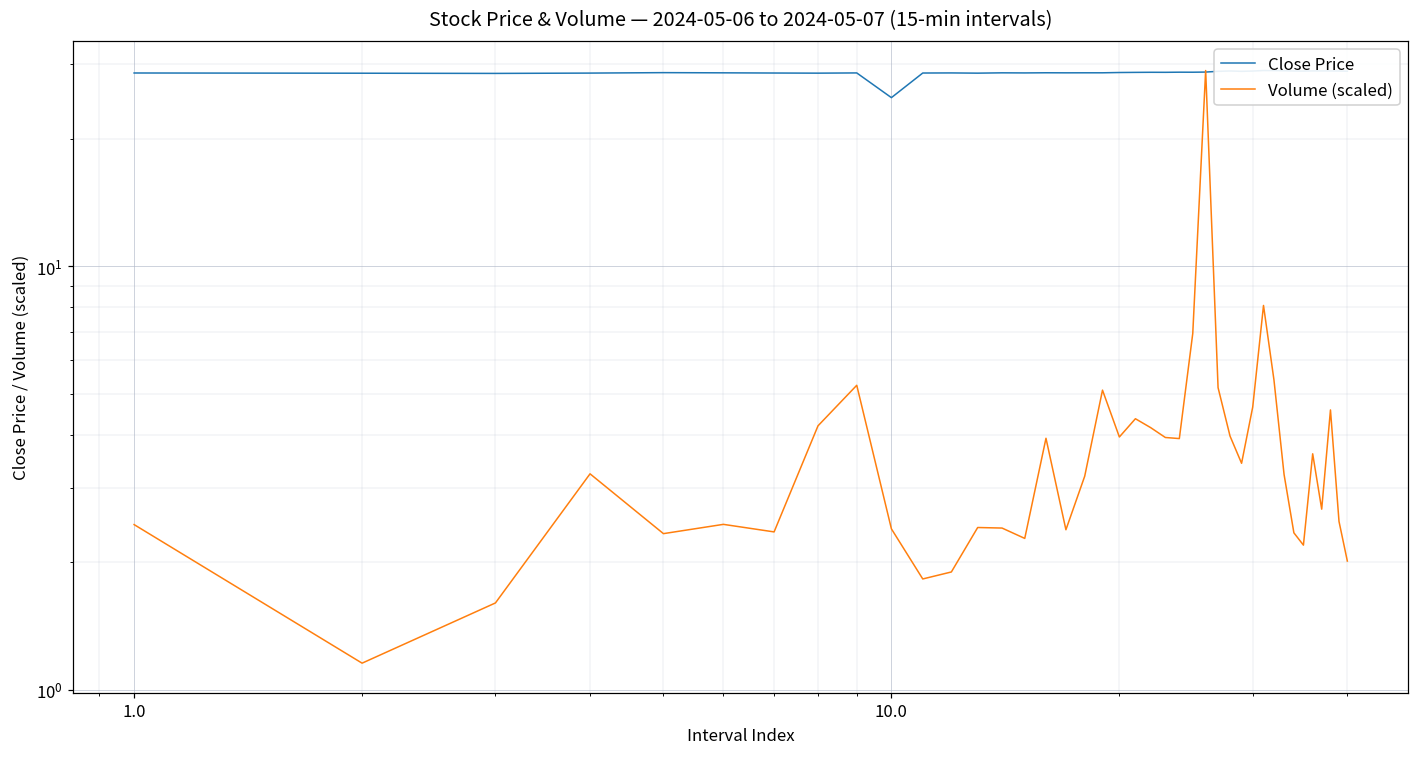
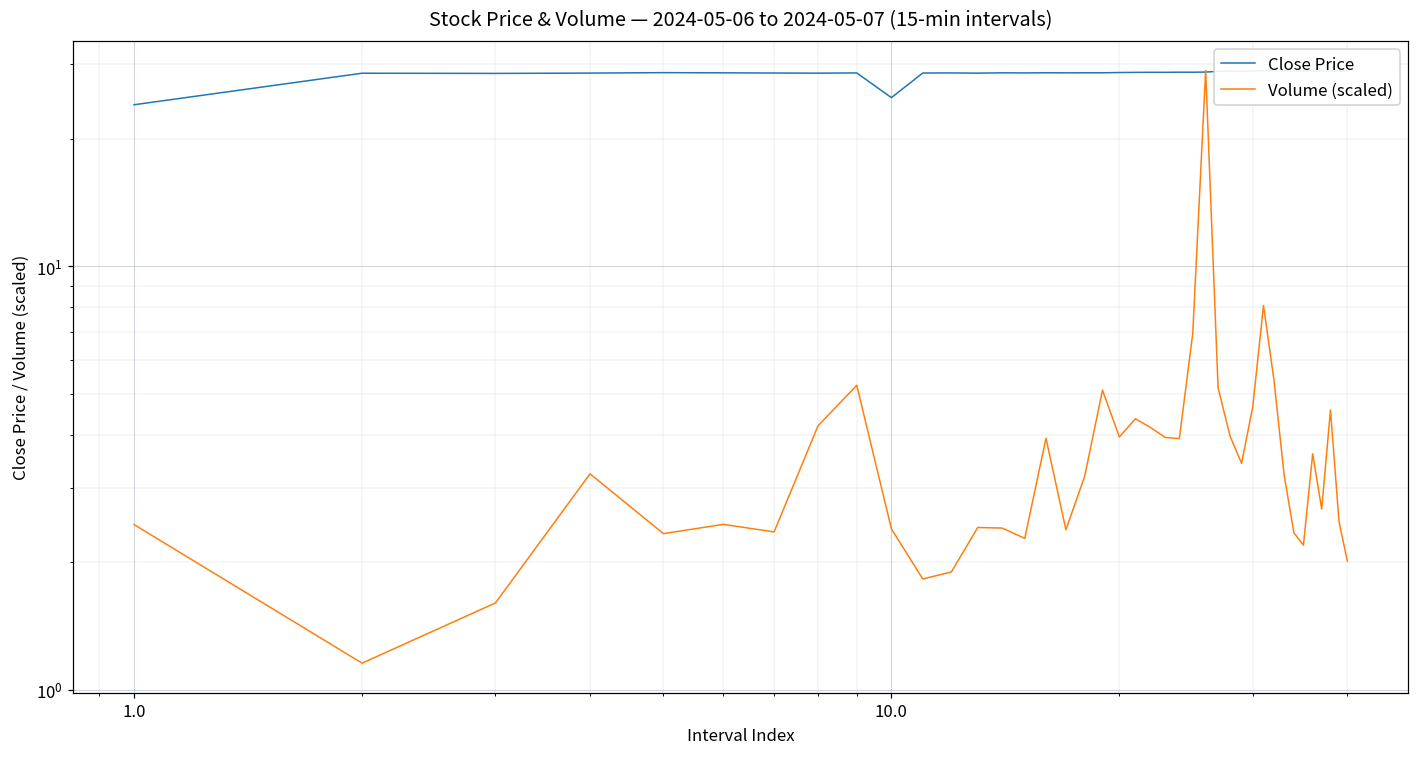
Close Price, 1.0: 29 -> 24
